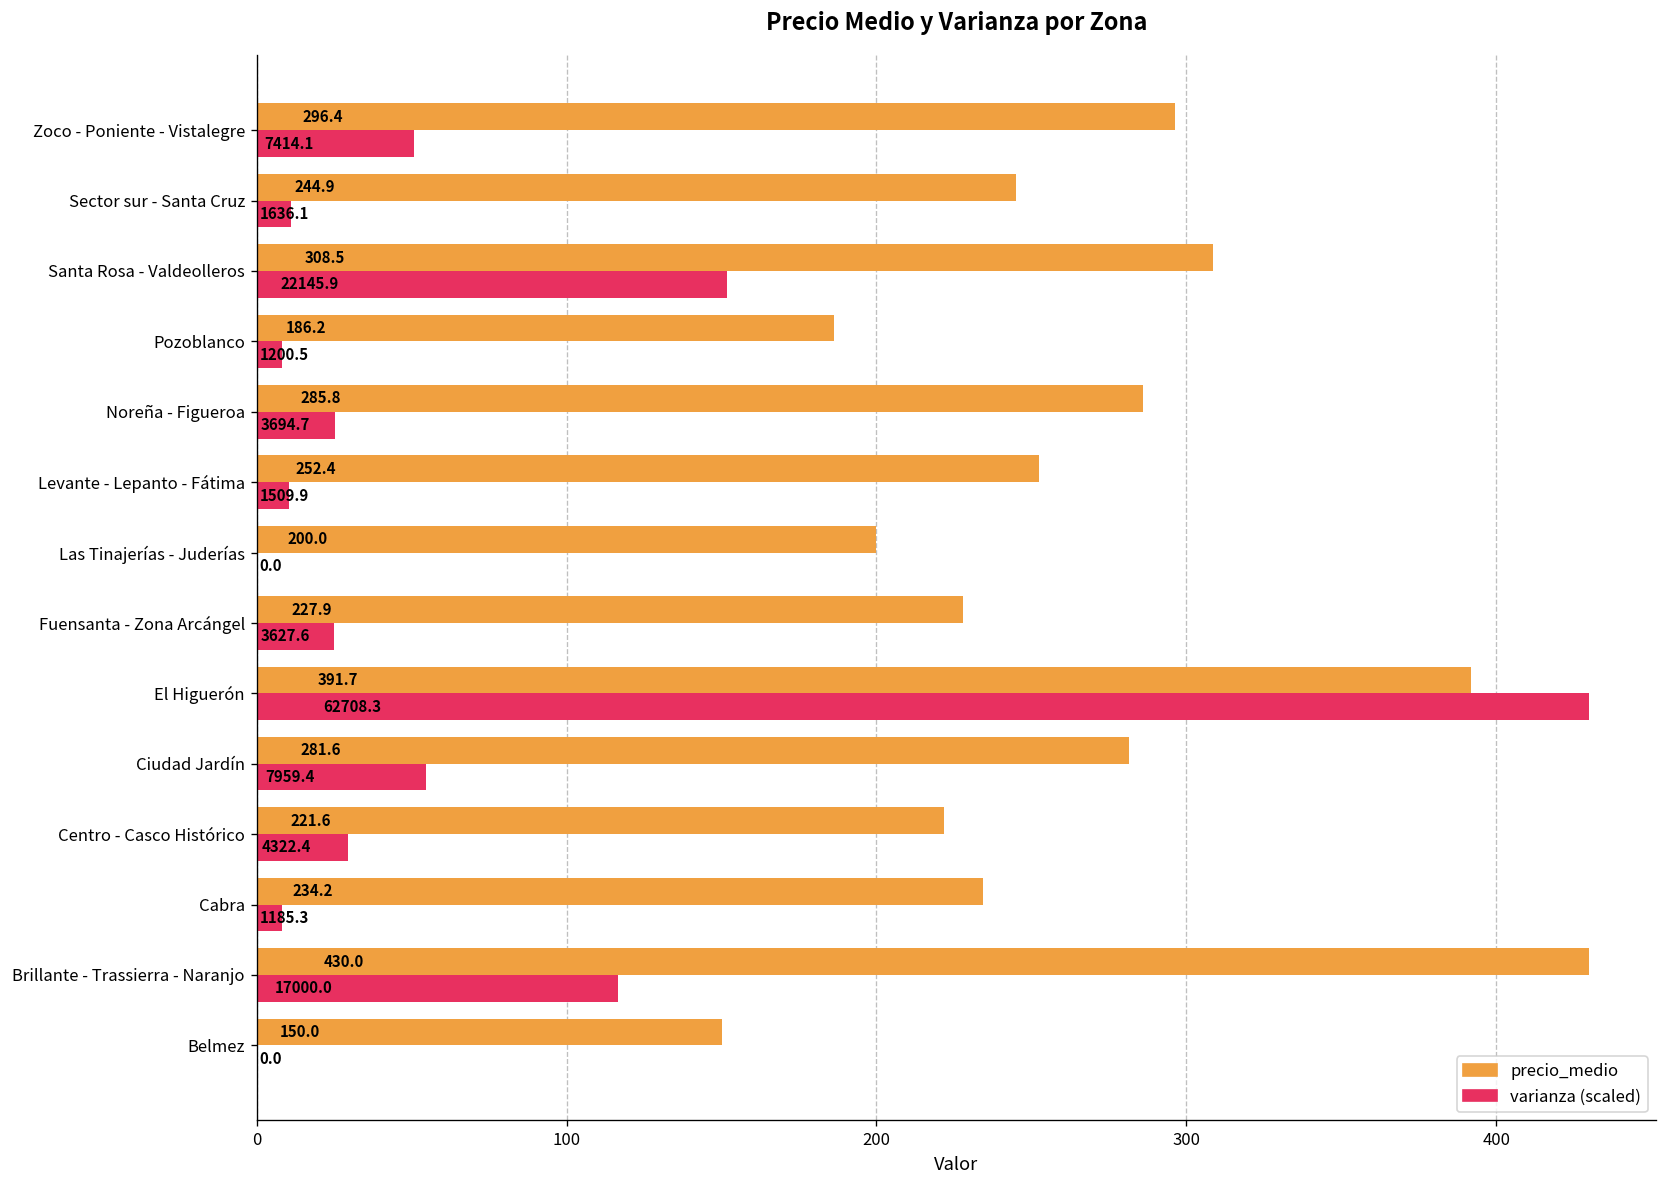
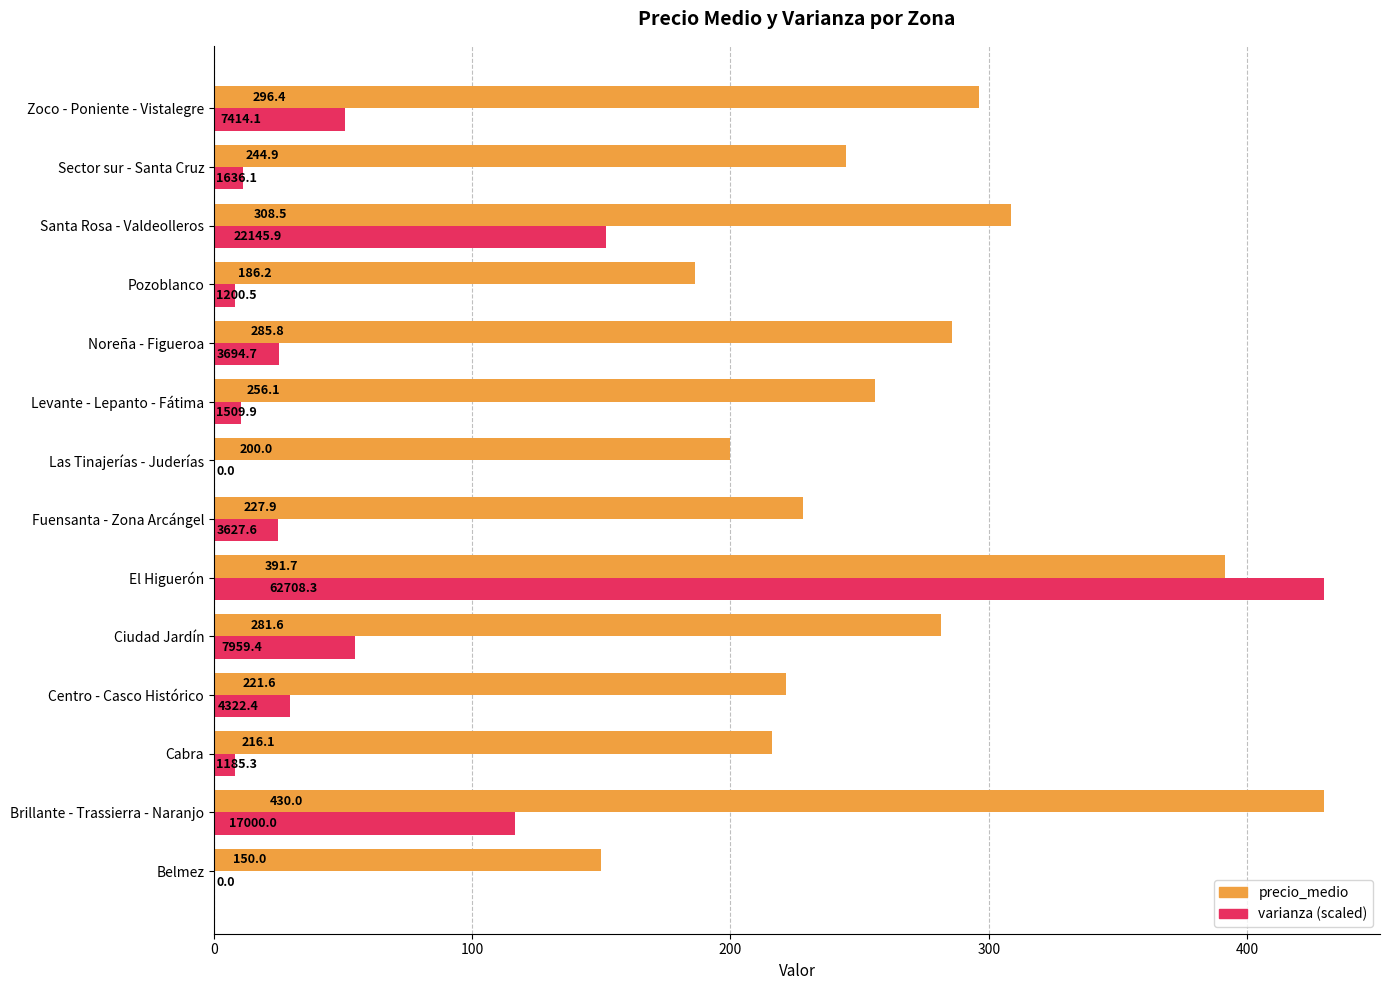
precio_medio, Levante - Lepanto - Fátima: 252.4 -> 256.1
precio_medio, Cabra: 234.2 -> 216.1
